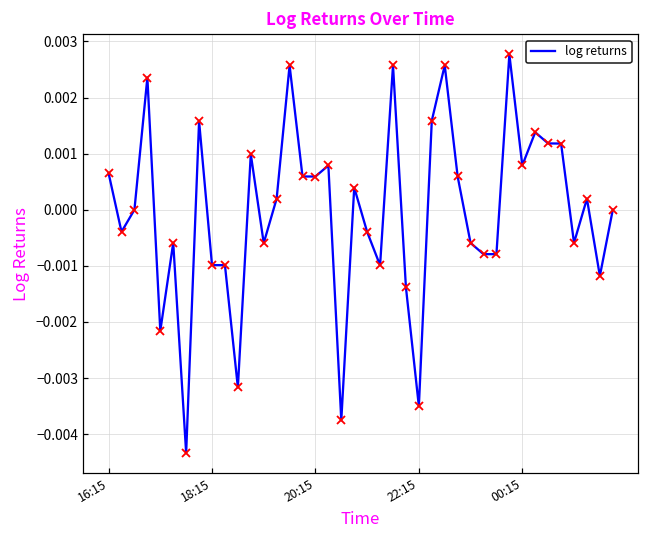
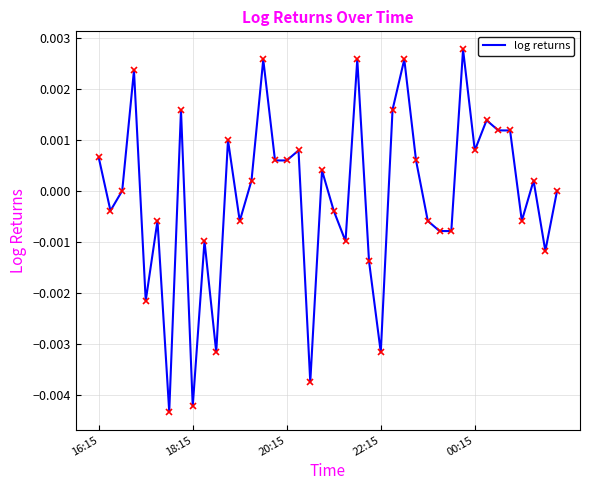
18:15: -0.0010 -> -0.0042
22:15: -0.0035 -> -0.0032
